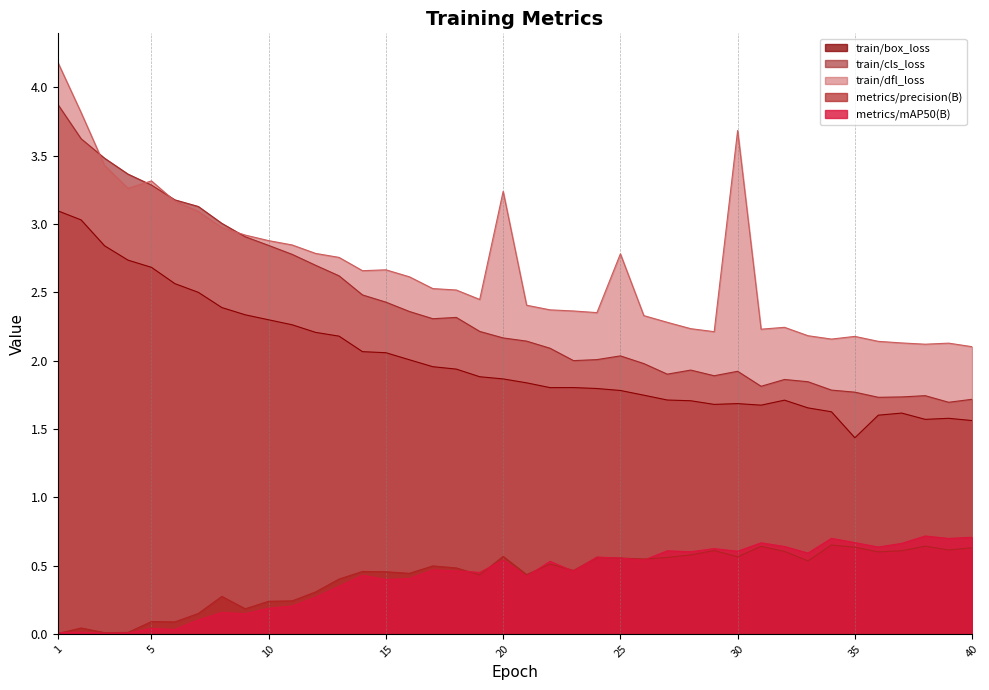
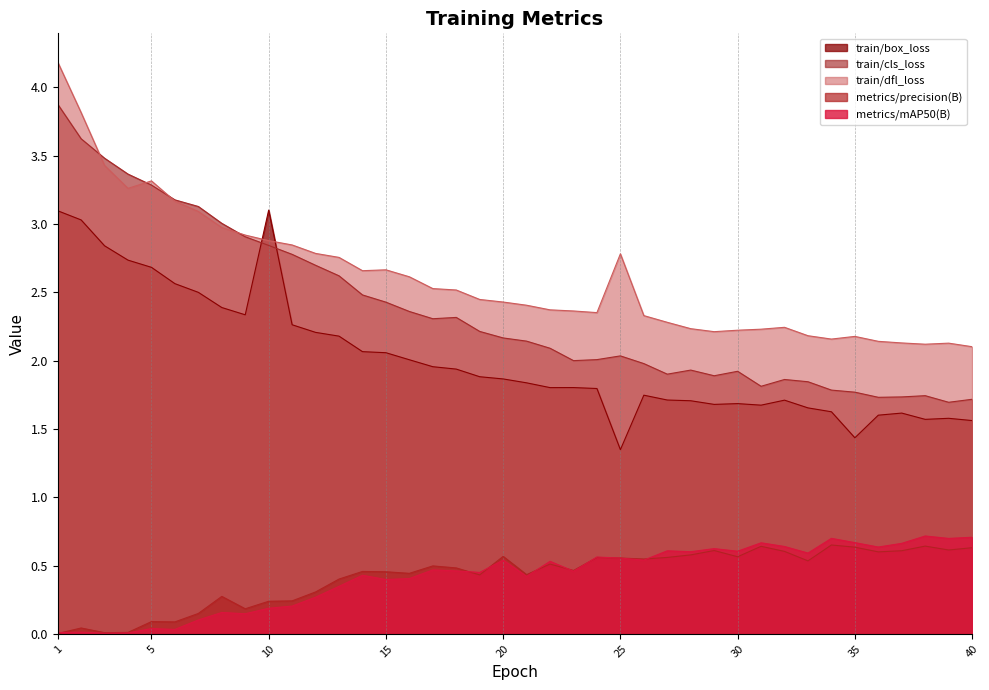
train/box_loss, 10: 2.30 -> 3.10
train/dfl_loss, 20: 3.24 -> 2.43
train/box_loss, 25: 1.78 -> 1.35
train/dfl_loss, 30: 3.69 -> 2.22
